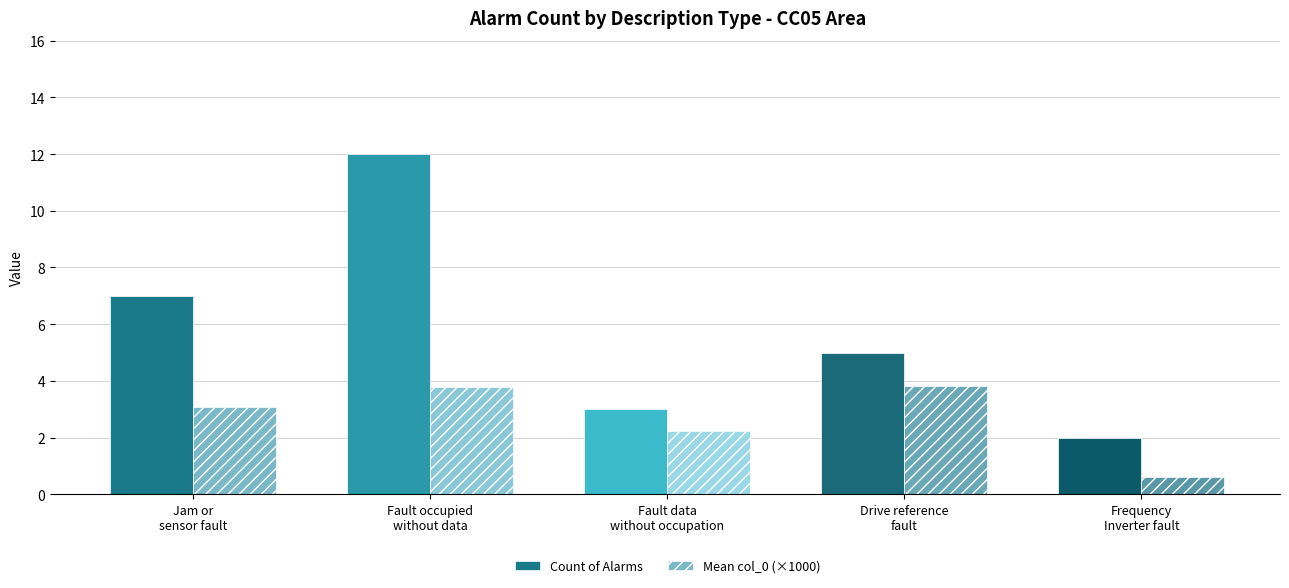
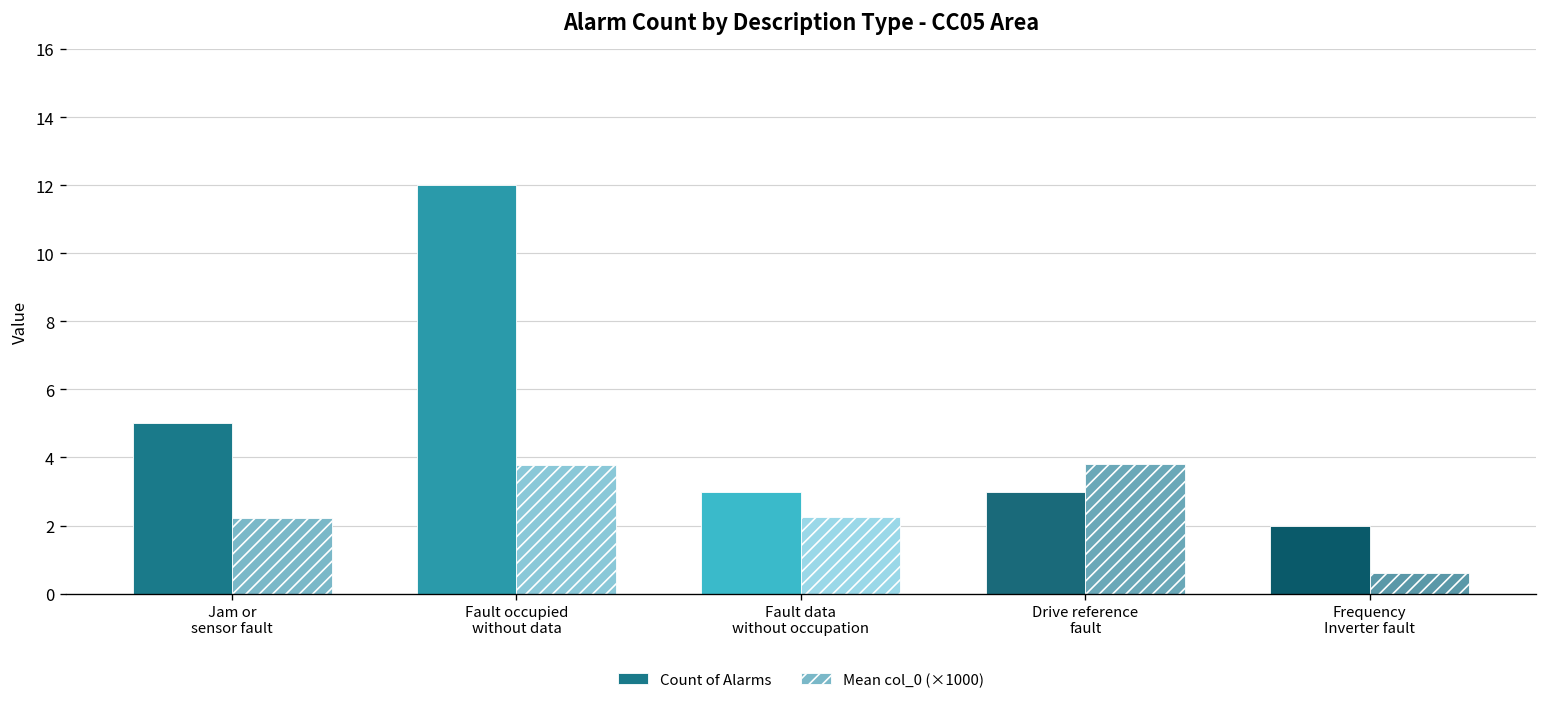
Count of Alarms, Jam or sensor fault: 7 -> 5
Mean col_0 (×1000), Jam or sensor fault: 3.1 -> 2.2
Count of Alarms, Drive reference fault: 5 -> 3
